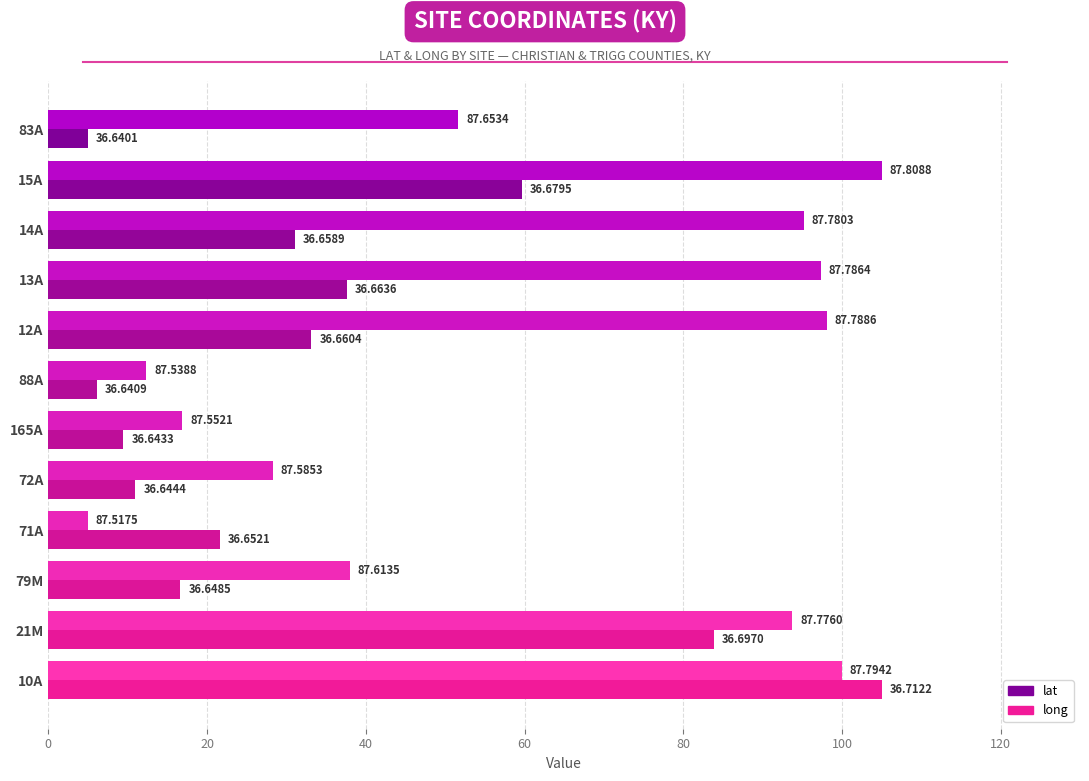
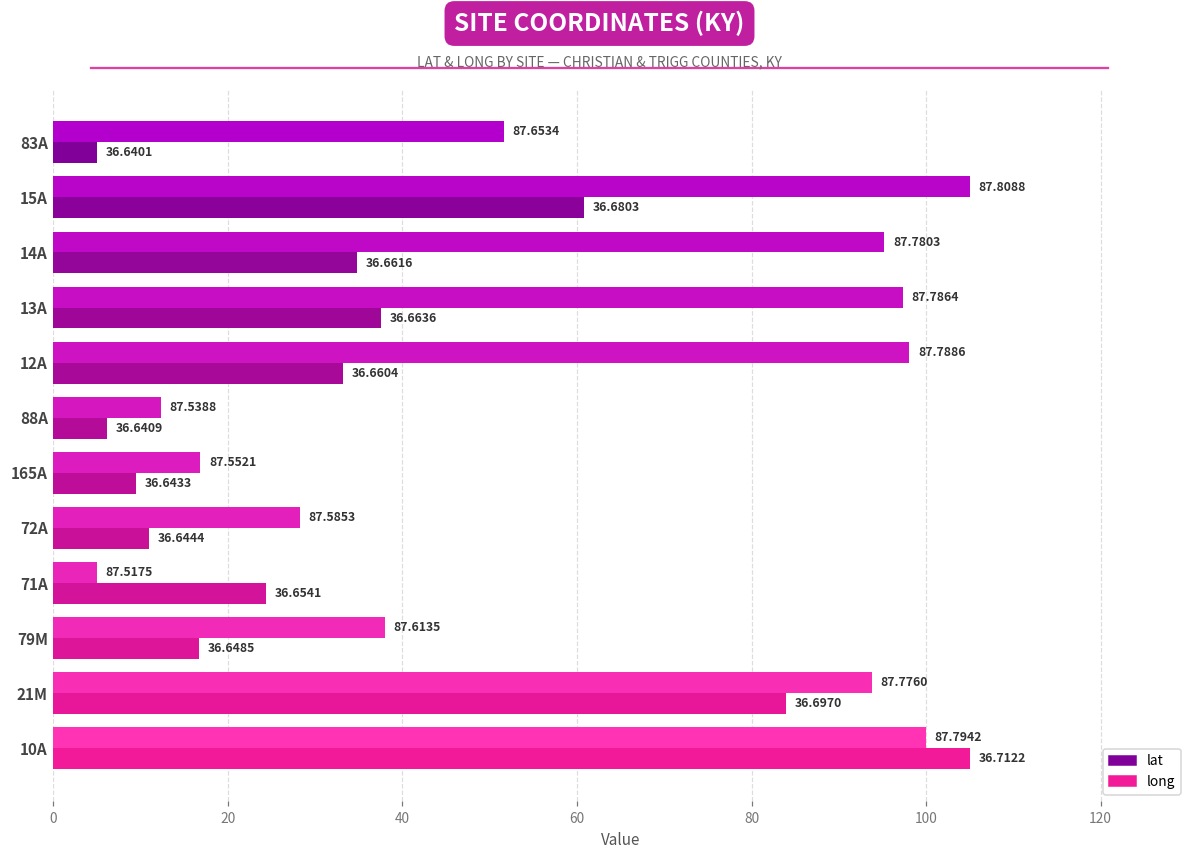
lat, 15A: 36.6795 -> 36.6803
lat, 14A: 36.6589 -> 36.6616
lat, 71A: 36.6521 -> 36.6541
